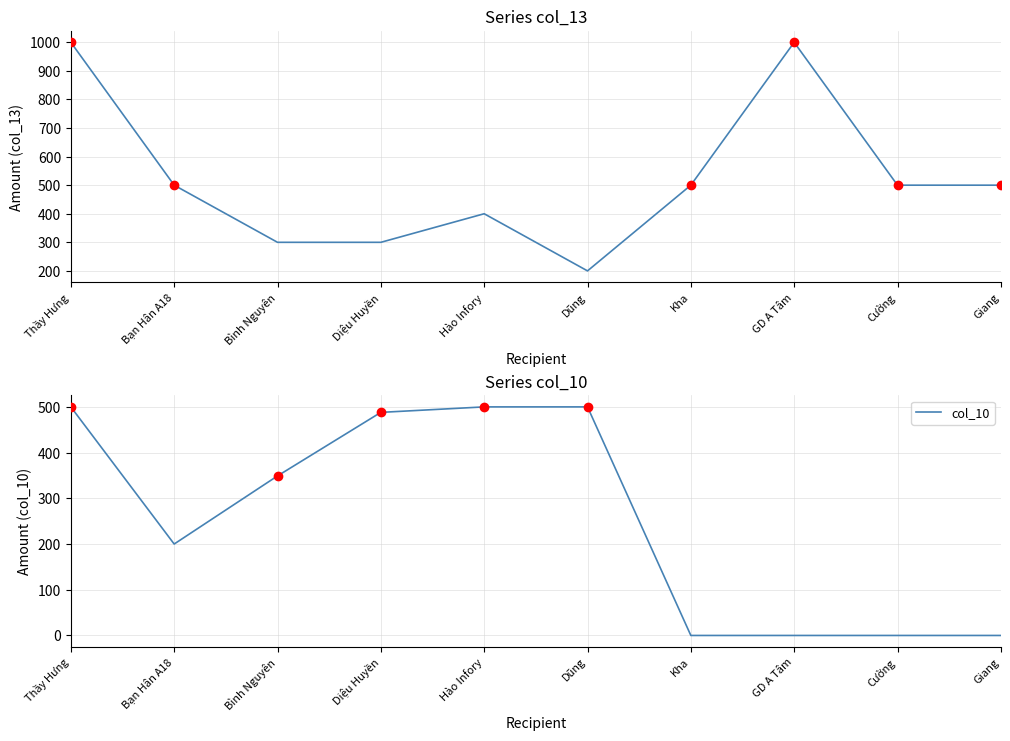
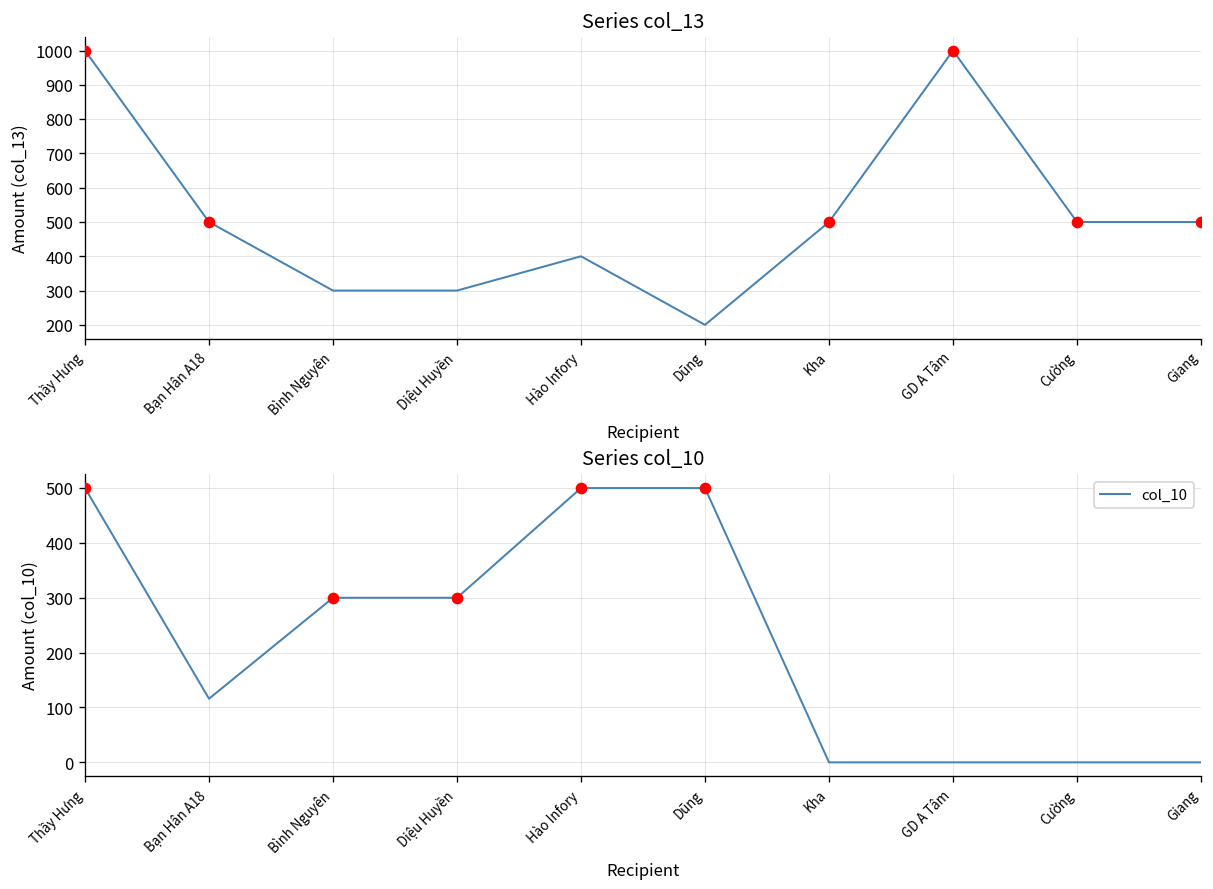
Series col_10, col_10, Bạn Hân A18: 200 -> 120
Series col_10, col_10, Bình Nguyên: 350 -> 300
Series col_10, col_10, Diệu Huyền: 490 -> 300
